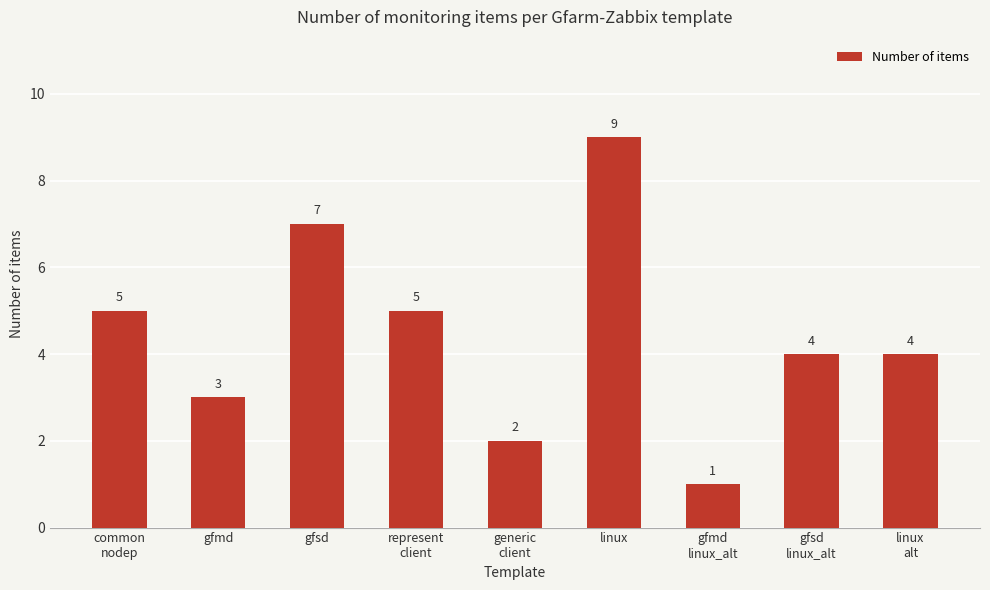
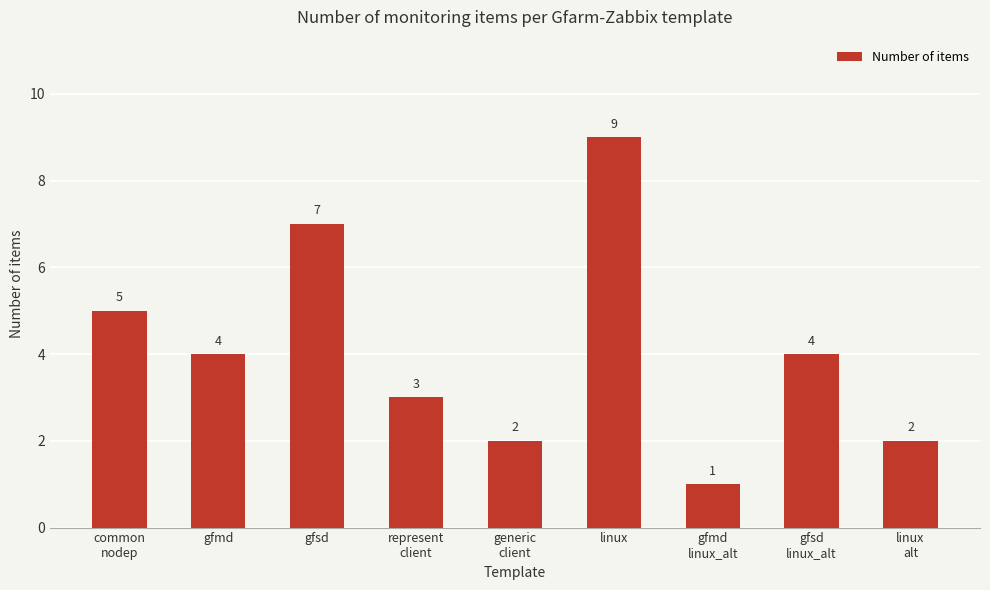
gfmd: 3 -> 4
represent client: 5 -> 3
linux alt: 4 -> 2
